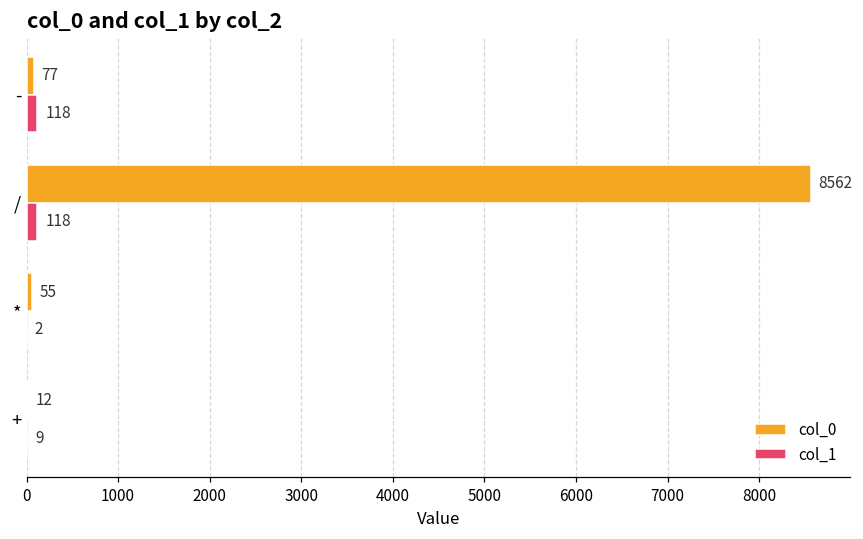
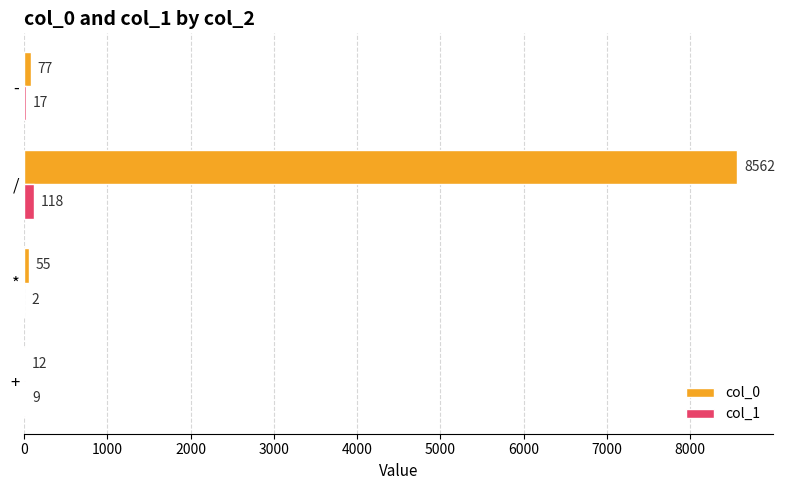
col_1, -: 118 -> 17
